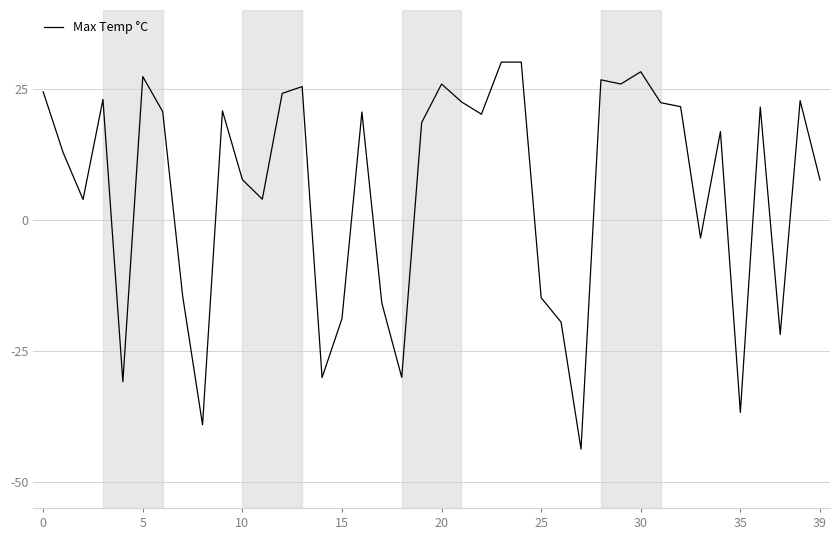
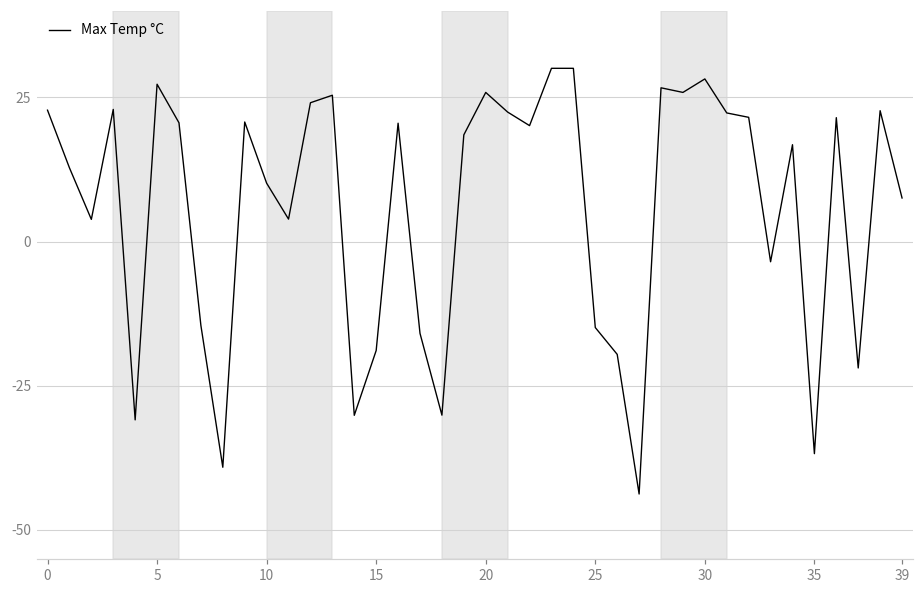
0: 24 -> 23
10: 8 -> 10
